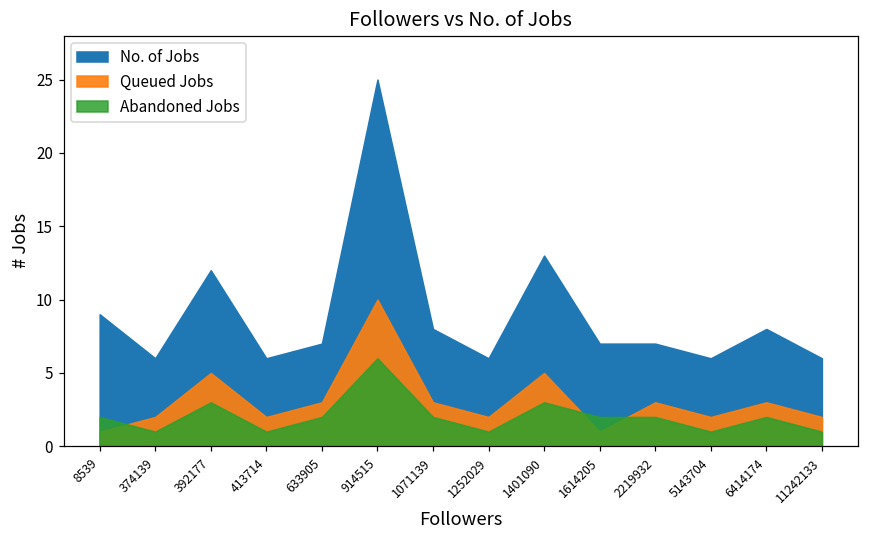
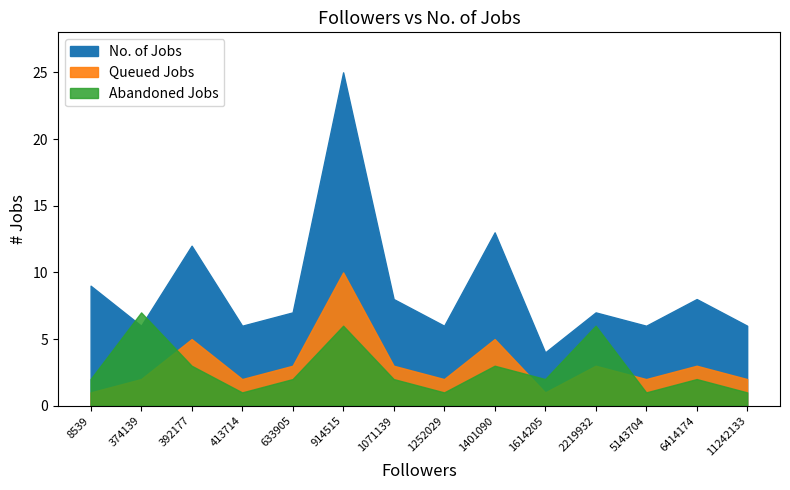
Abandoned Jobs, 374139: 1 -> 7
No. of Jobs, 1614205: 7 -> 4
Abandoned Jobs, 2219932: 2 -> 6
